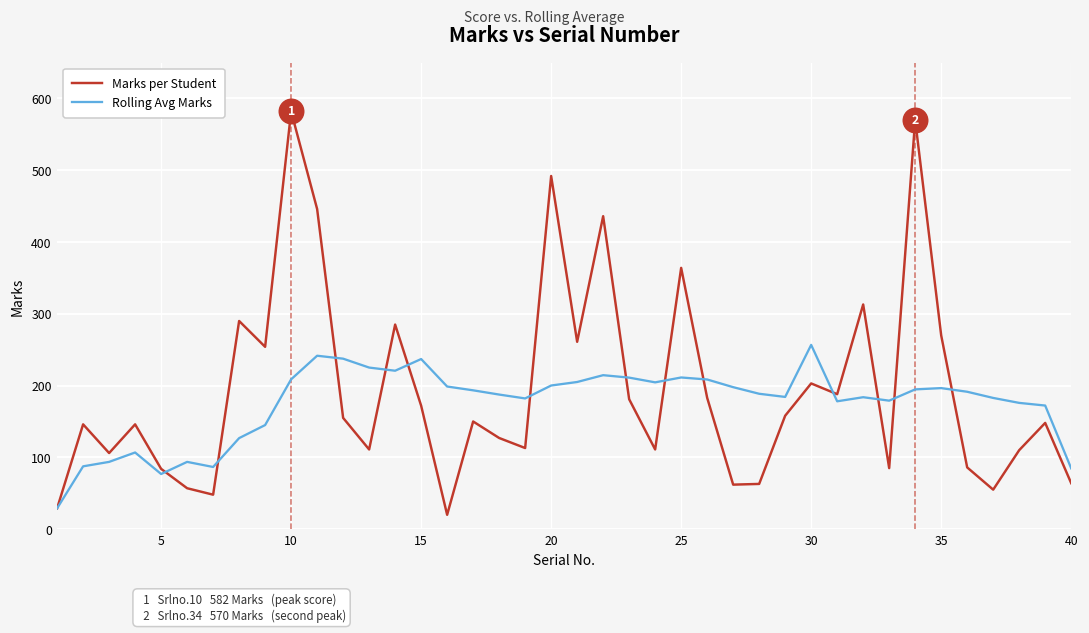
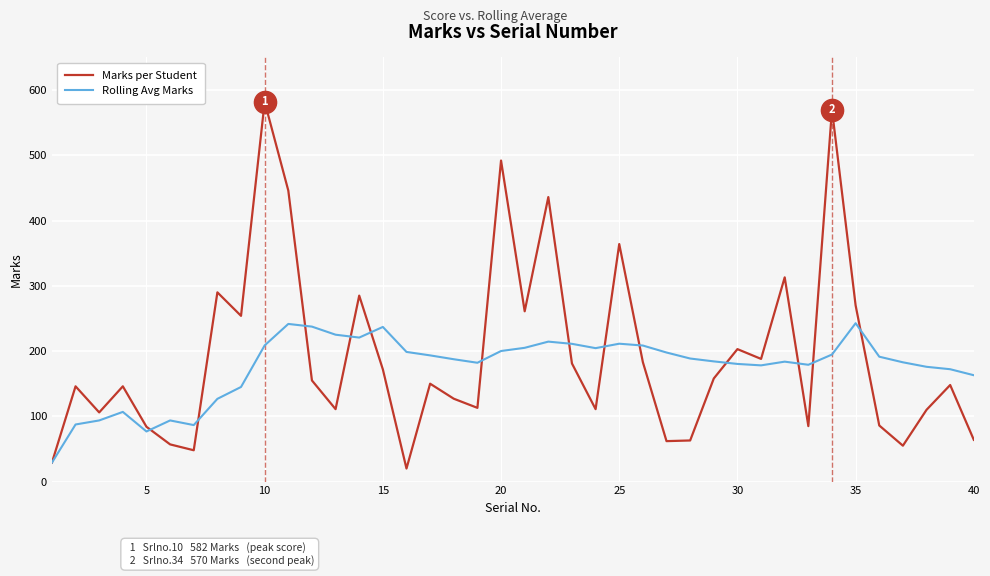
Rolling Avg Marks, 30: 260 -> 180
Rolling Avg Marks, 35: 200 -> 240
Rolling Avg Marks, 40: 80 -> 160
